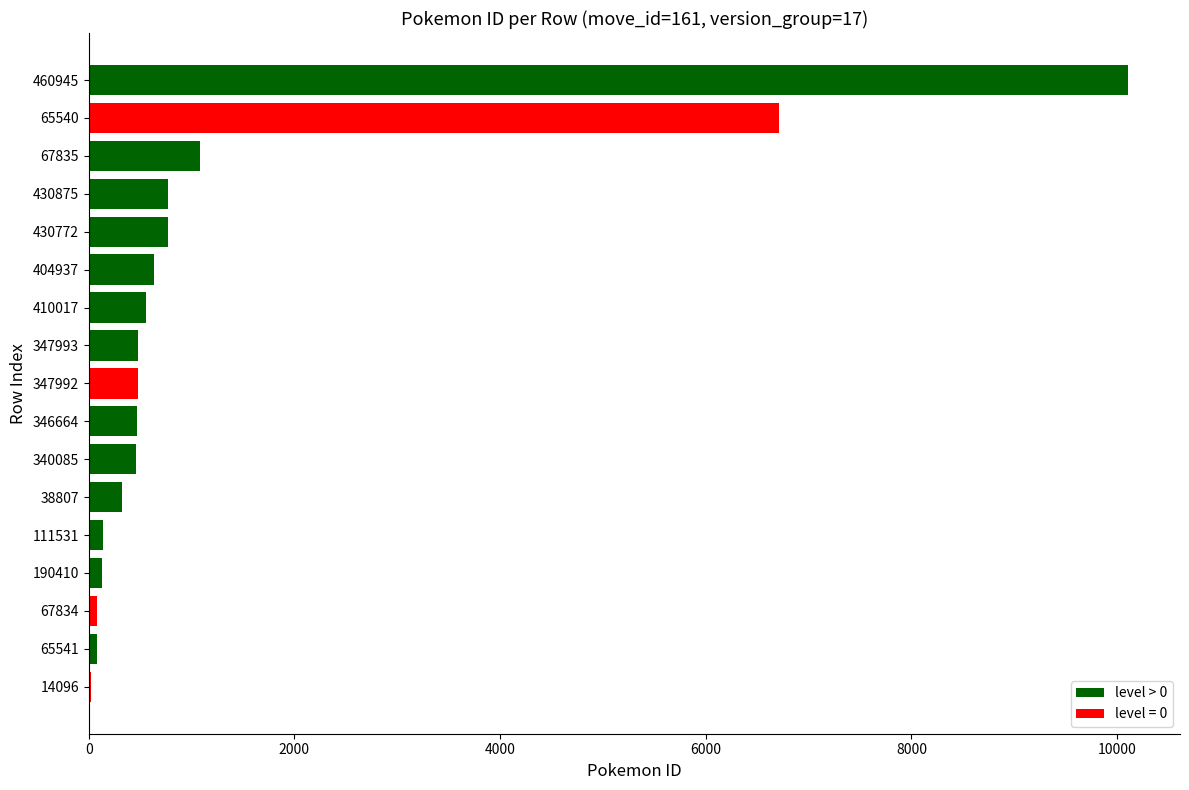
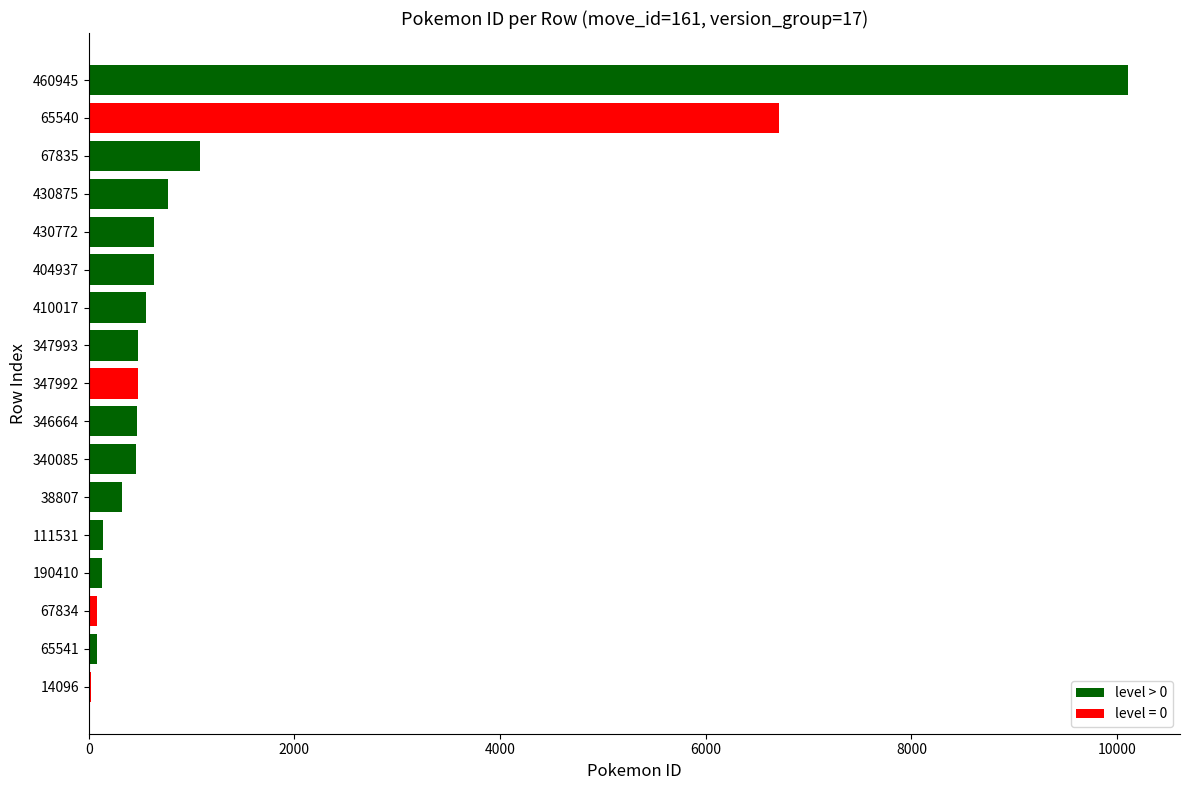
430772: 770 -> 640
